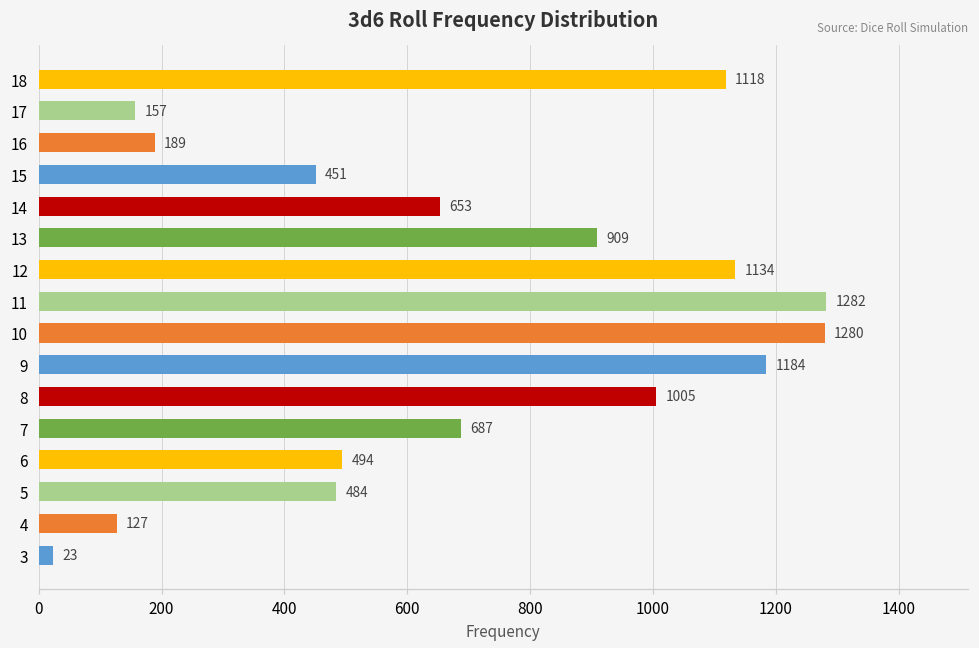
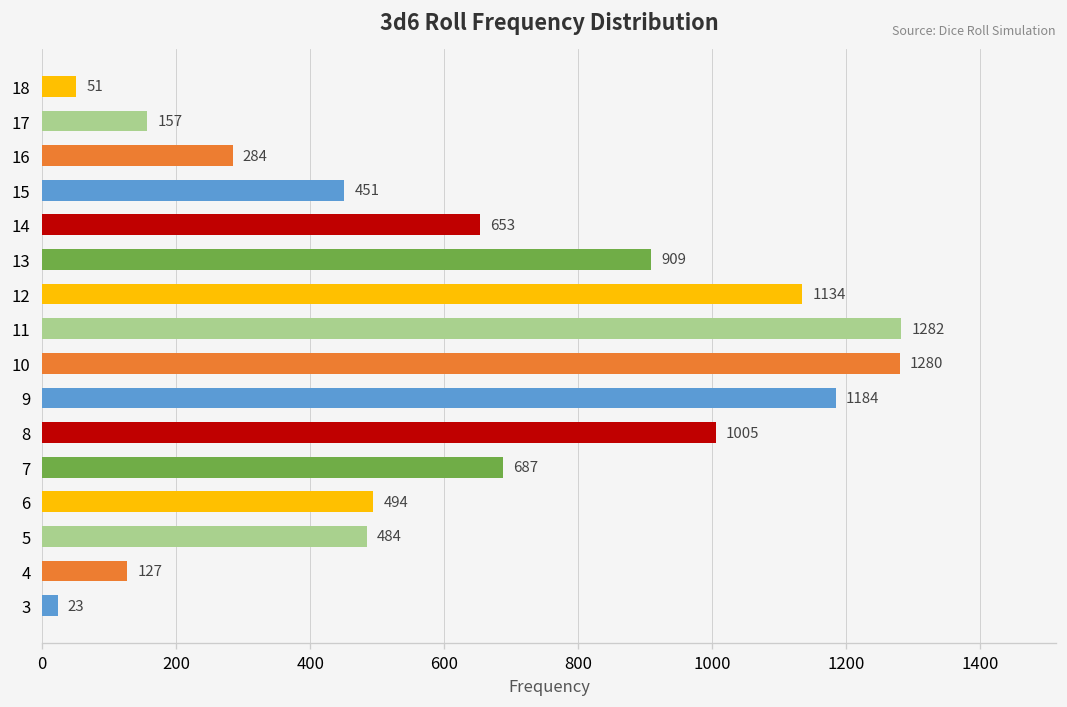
18: 1118 -> 51
16: 189 -> 284
